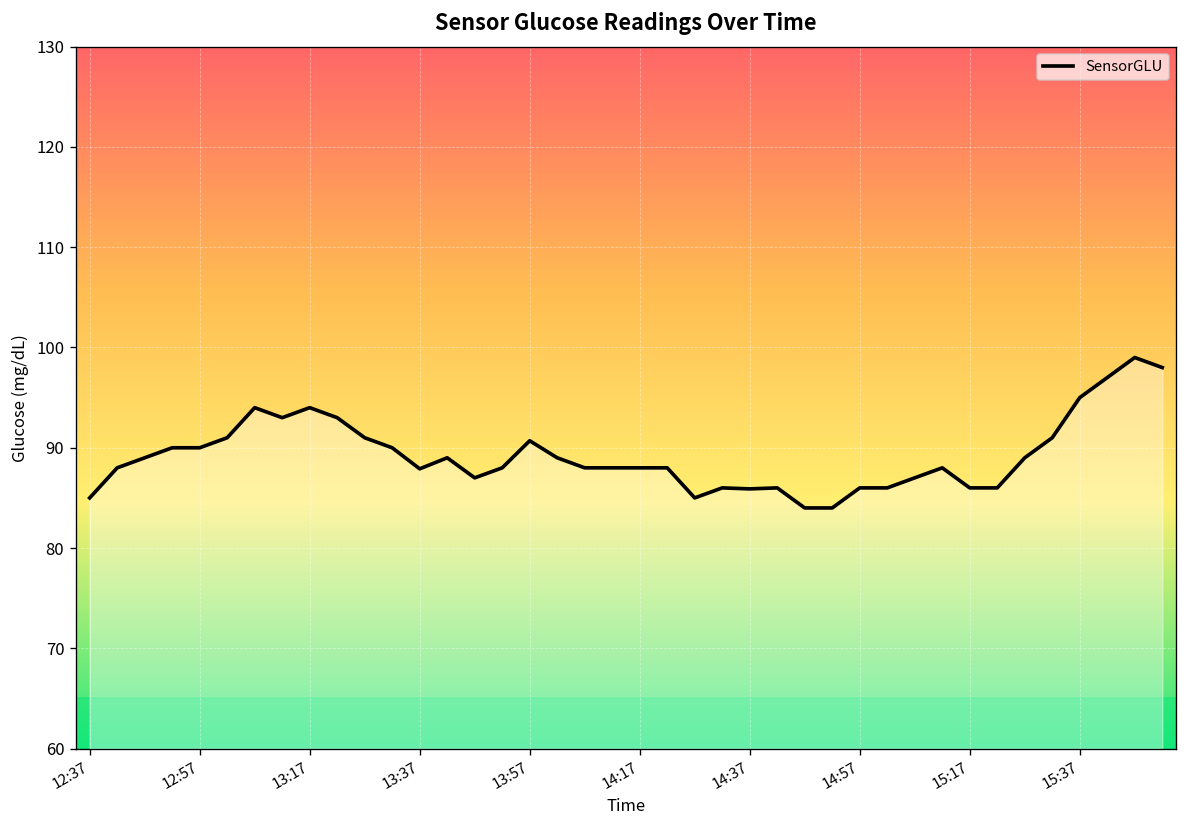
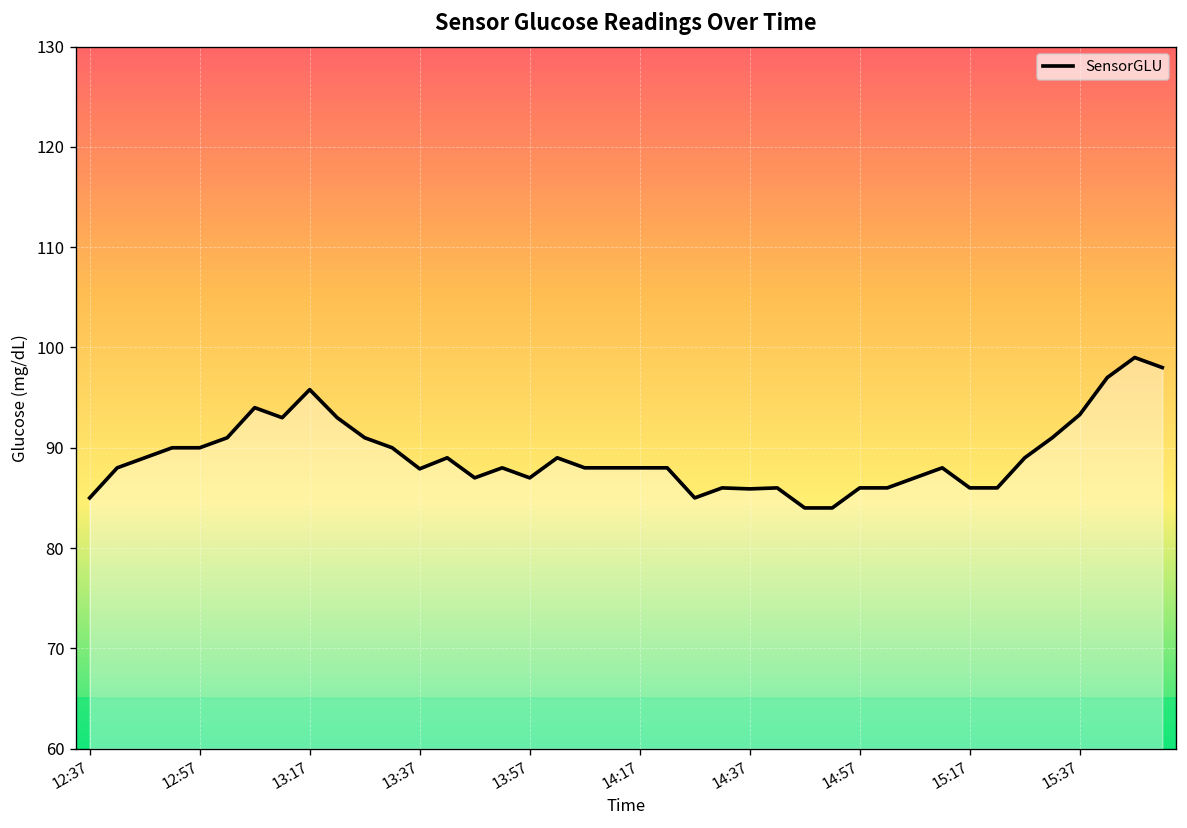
13:17: 94 -> 96
13:57: 91 -> 87
15:37: 95 -> 93
